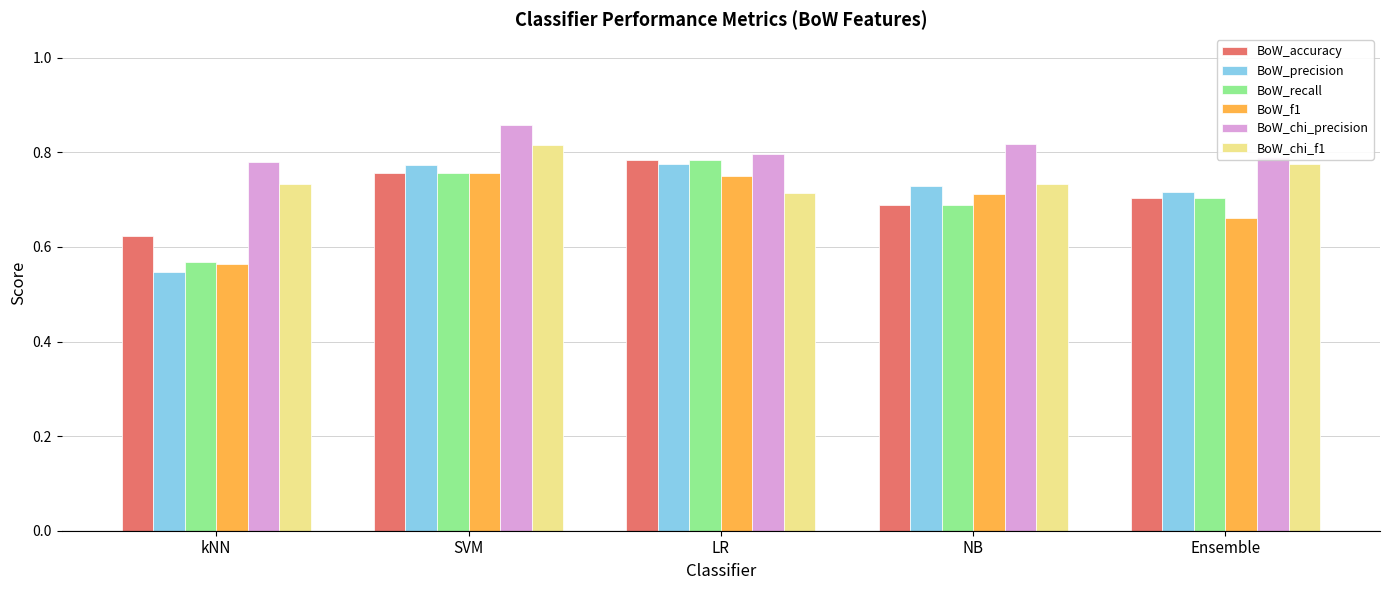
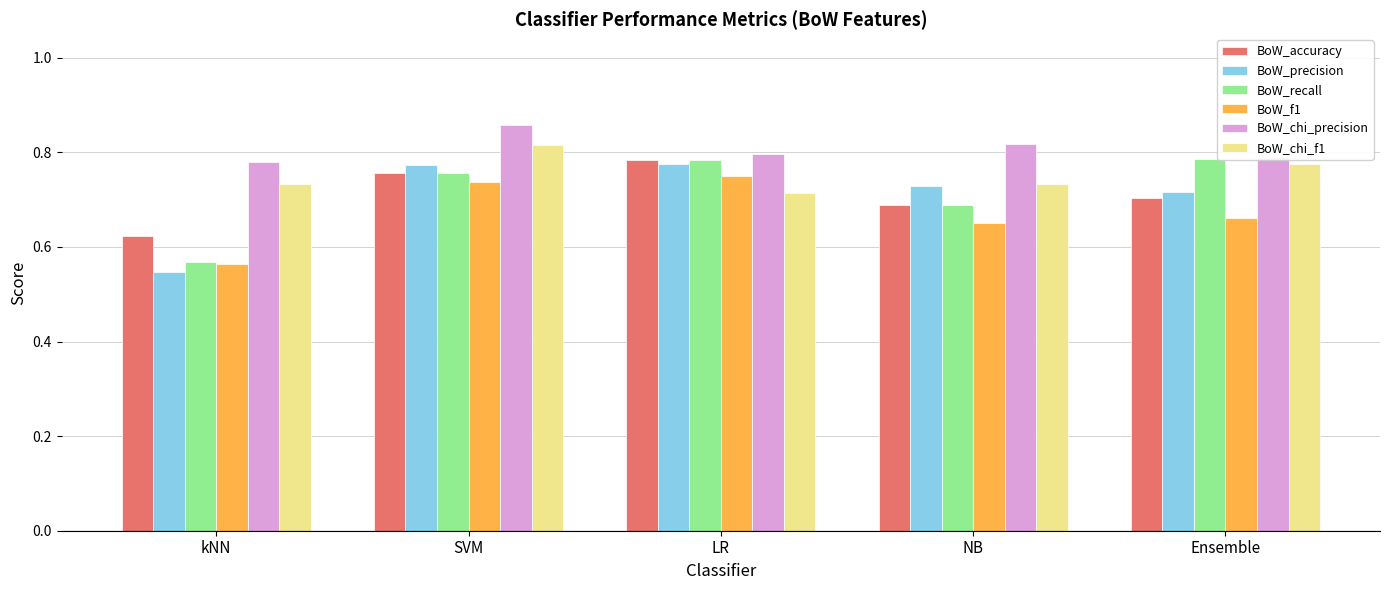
BoW_f1, SVM: 0.76 -> 0.74
BoW_f1, NB: 0.71 -> 0.65
BoW_recall, Ensemble: 0.70 -> 0.79
